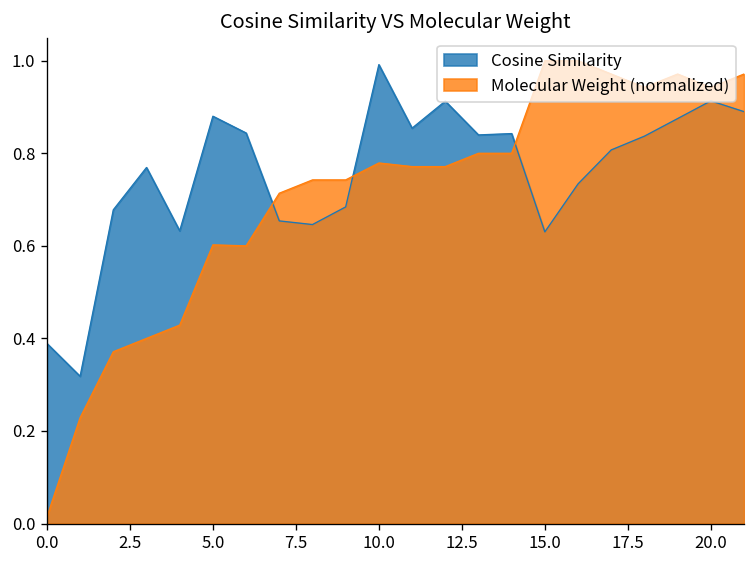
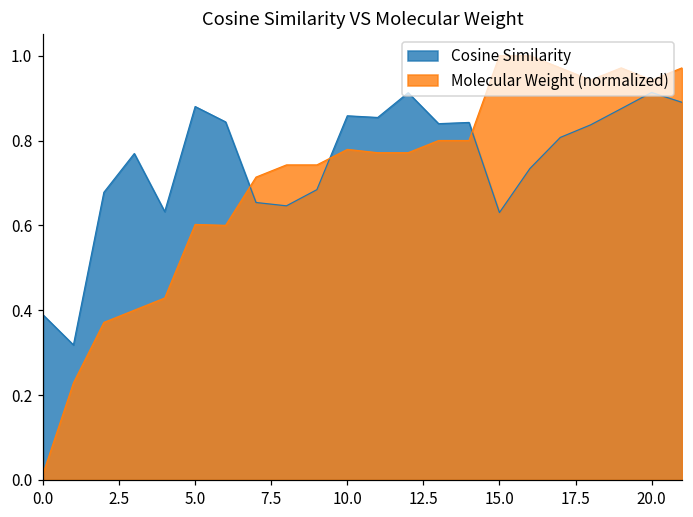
Cosine Similarity, 10.0: 0.99 -> 0.86
